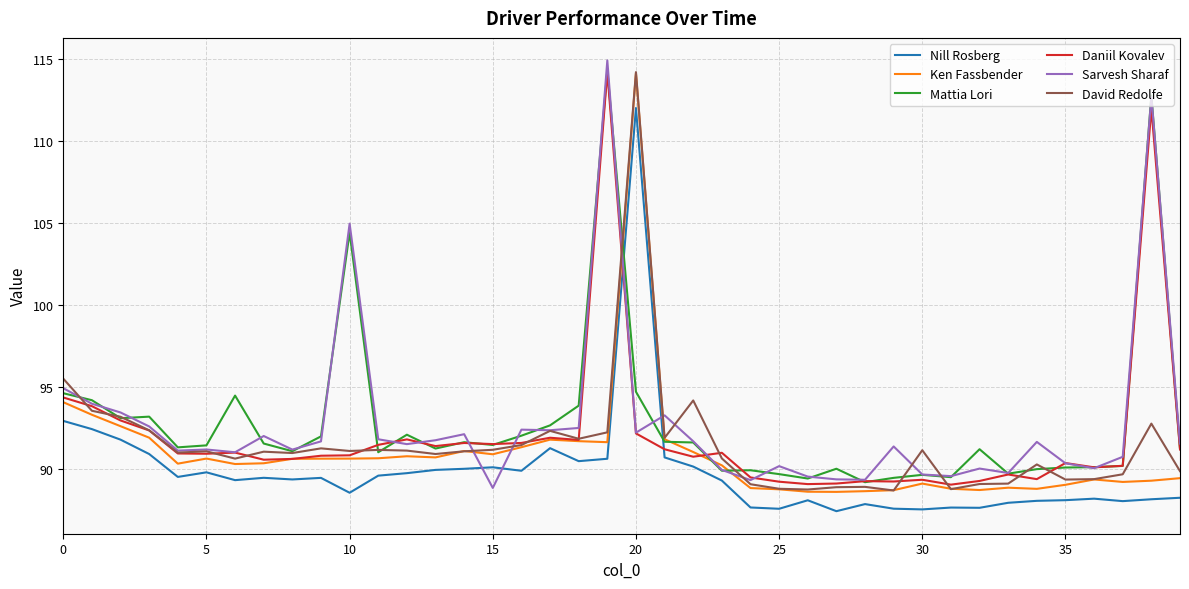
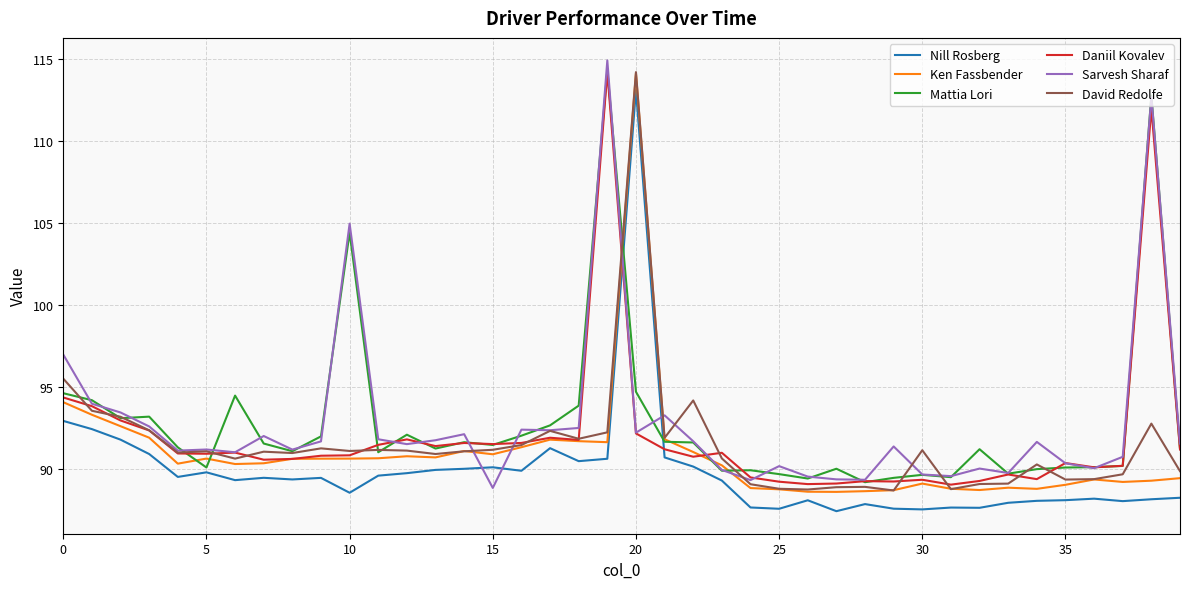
Sarvesh Sharaf, 0: 94.9 -> 97.0
Mattia Lori, 5: 91.4 -> 90.1
Nill Rosberg, 20: 112.0 -> 113.1
